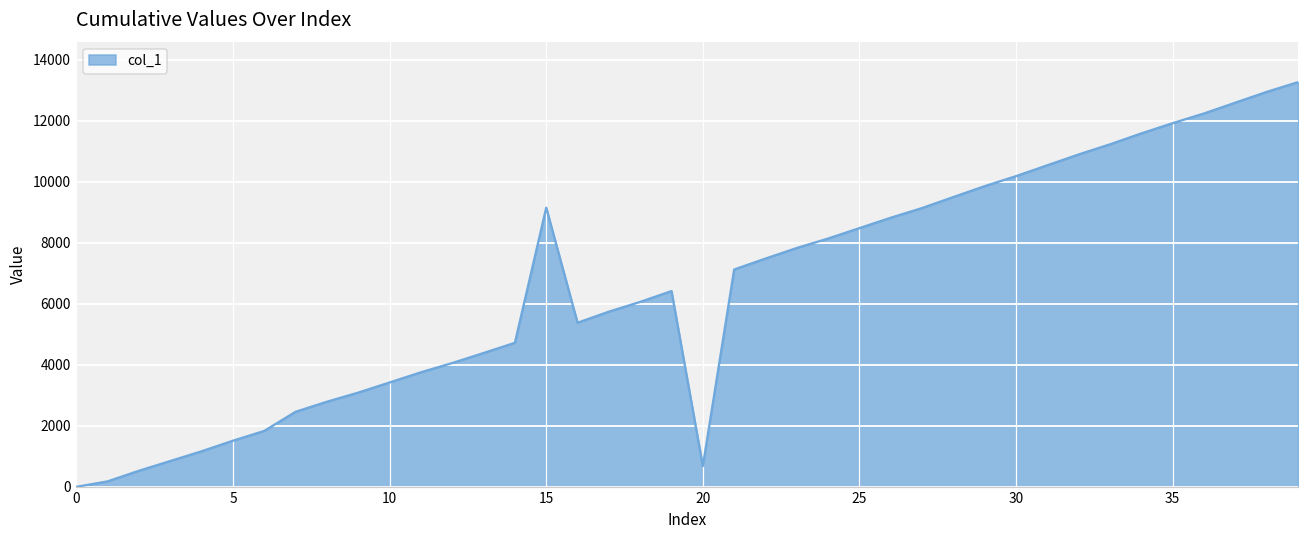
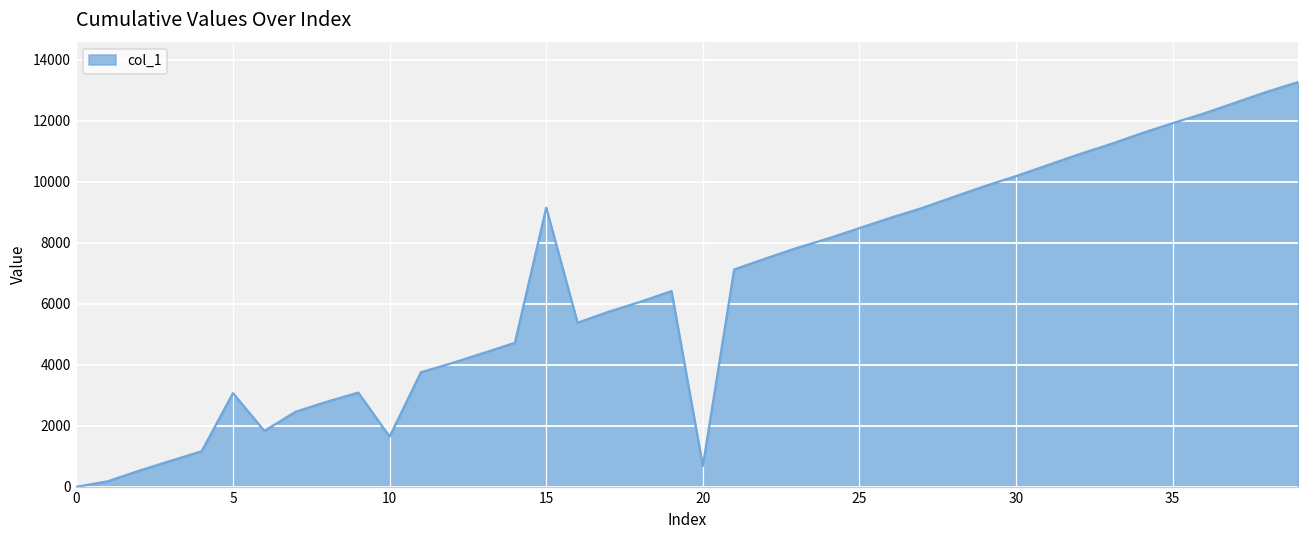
5: 1500 -> 3100
10: 3400 -> 1600
